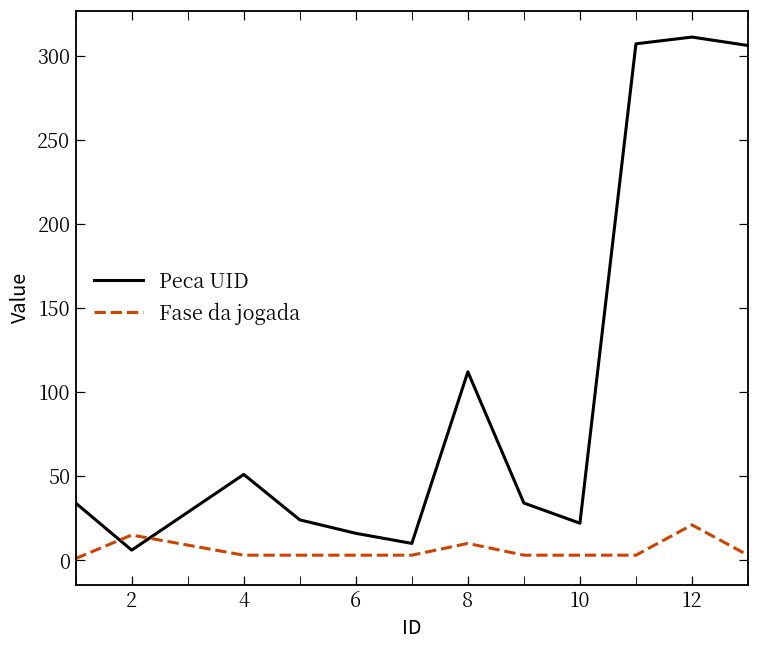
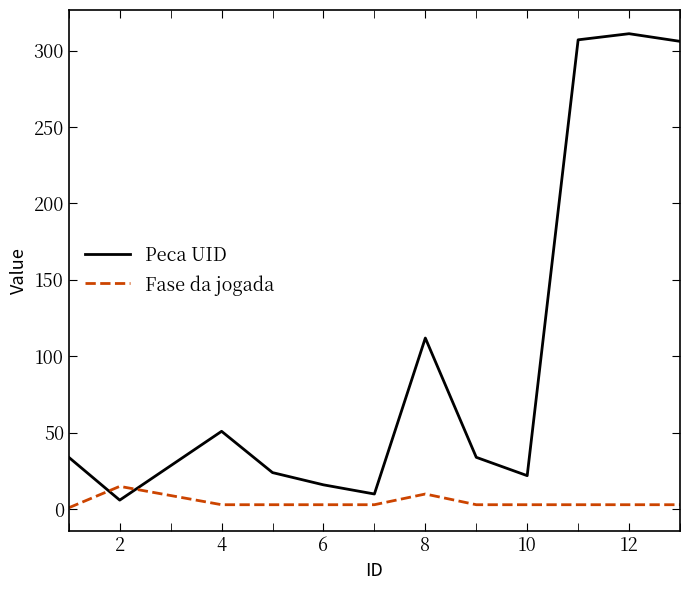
Fase da jogada, 12: 21 -> 3
